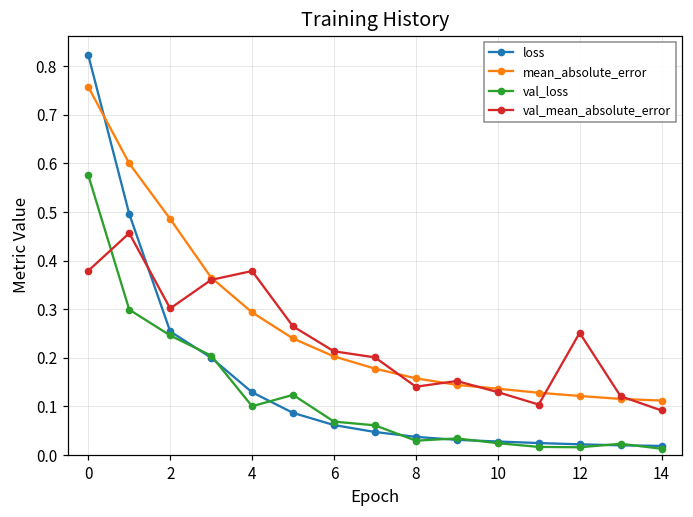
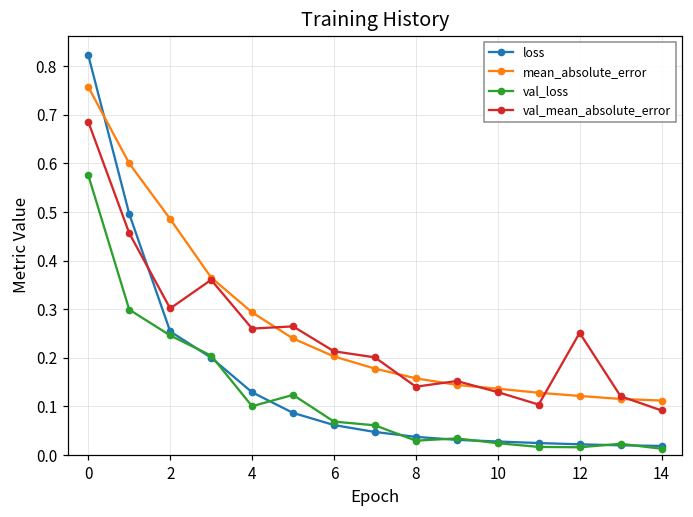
val_mean_absolute_error, 0: 0.38 -> 0.69
val_mean_absolute_error, 4: 0.38 -> 0.26
